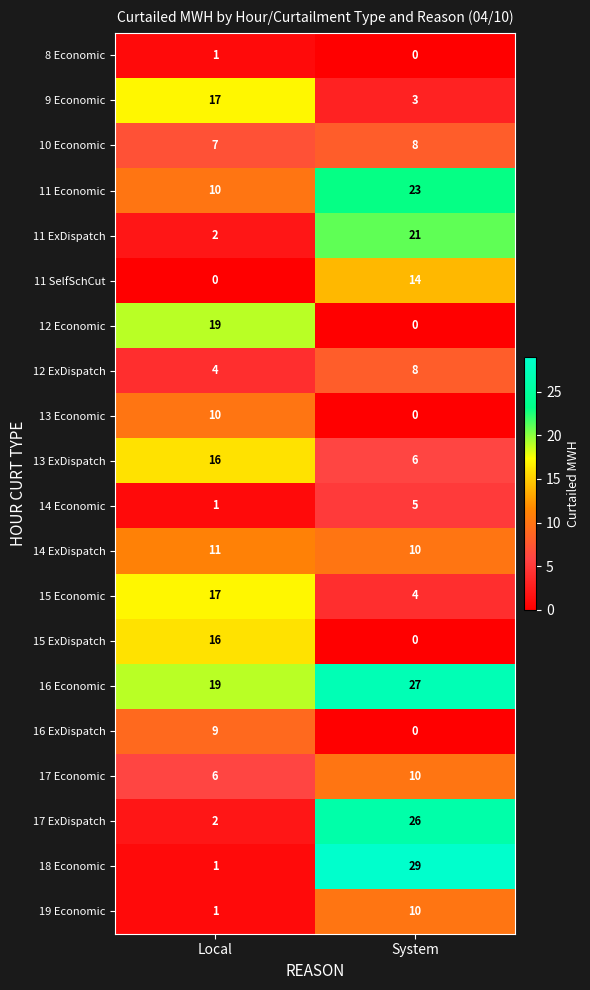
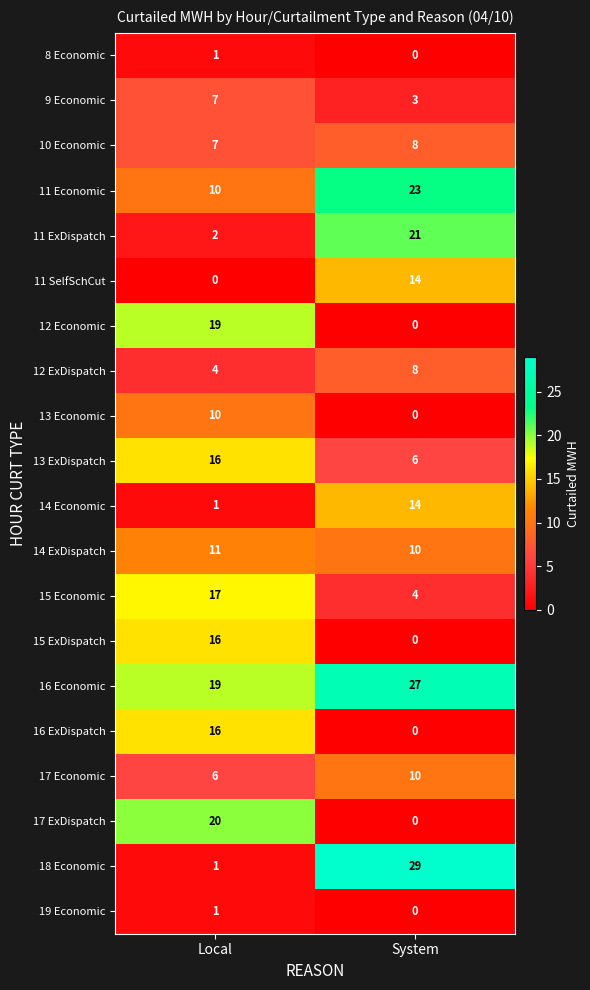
9 Economic, Local: 17 -> 7
14 Economic, System: 5 -> 14
16 ExDispatch, Local: 9 -> 16
17 ExDispatch, Local: 2 -> 20
17 ExDispatch, System: 26 -> 0
19 Economic, System: 10 -> 0
